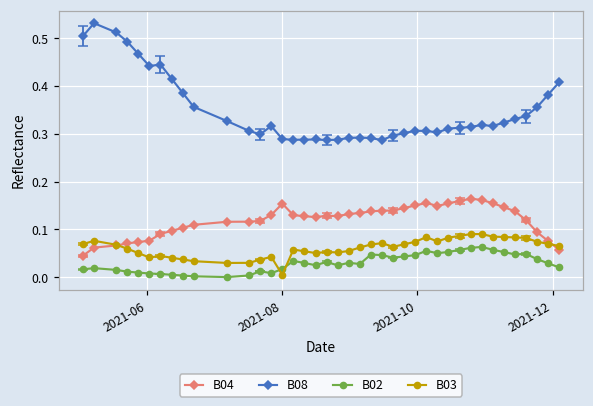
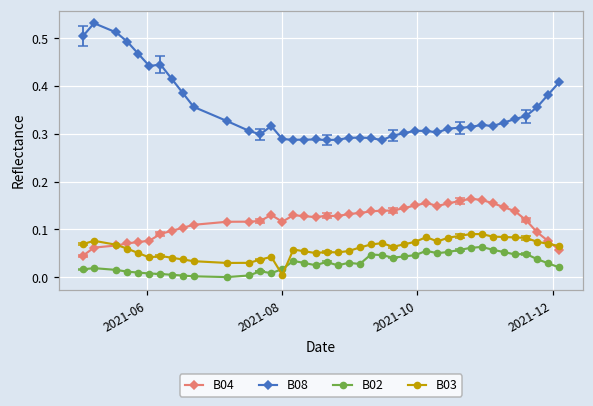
B04, 2021-08: 0.15 -> 0.12
